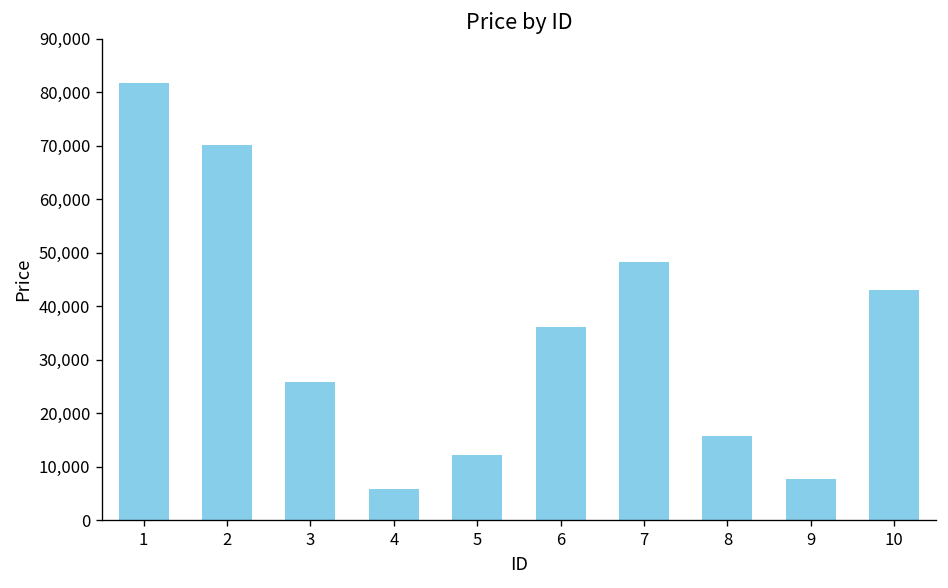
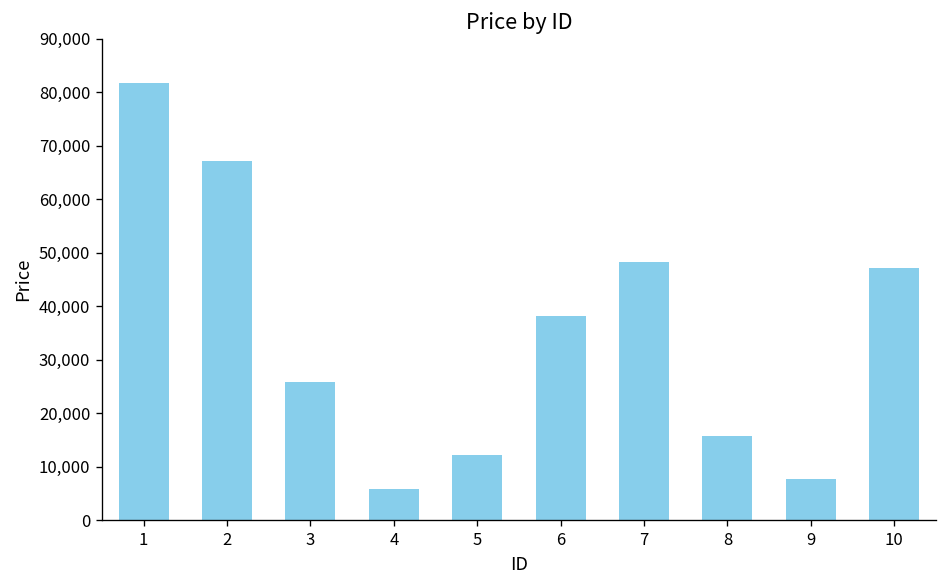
2: 70,000 -> 67,000
6: 36,000 -> 38,000
10: 43,000 -> 47,000
